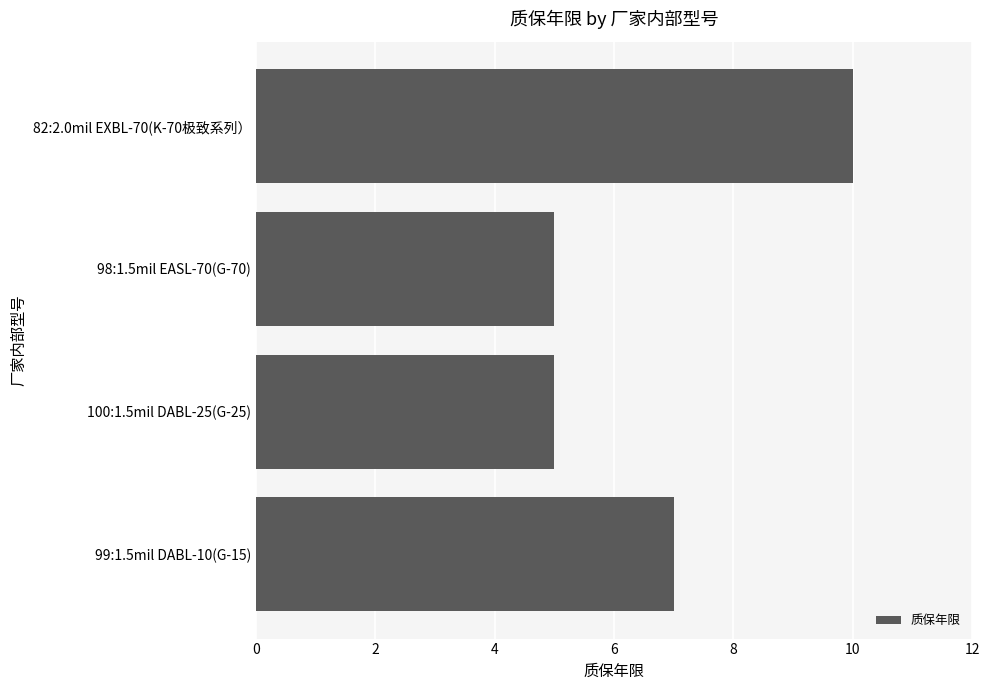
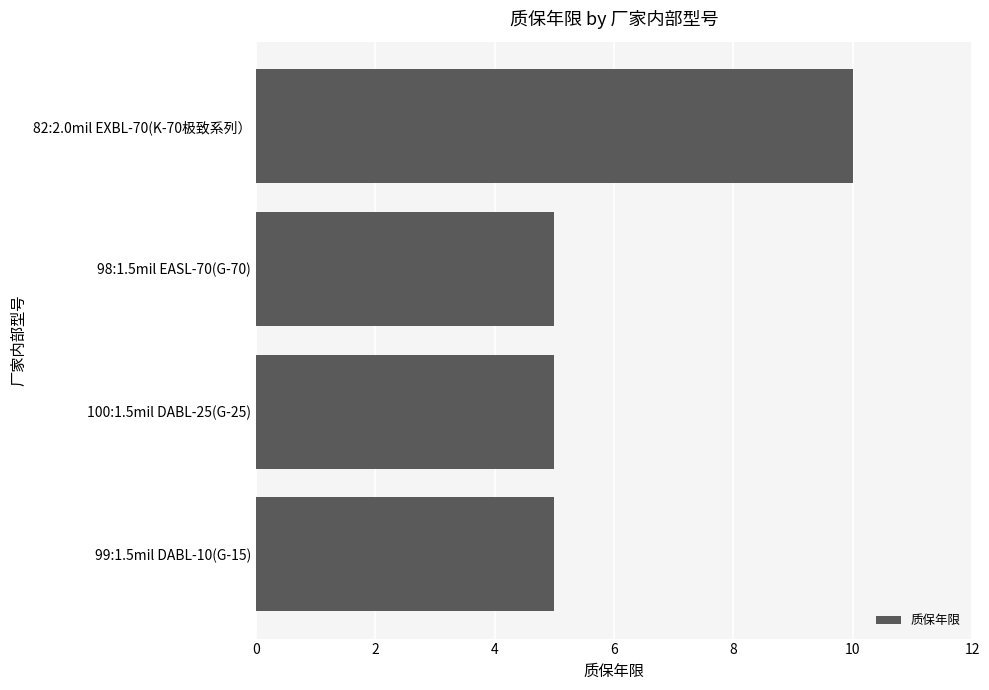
99:1.5mil DABL-10(G-15): 7 -> 5
